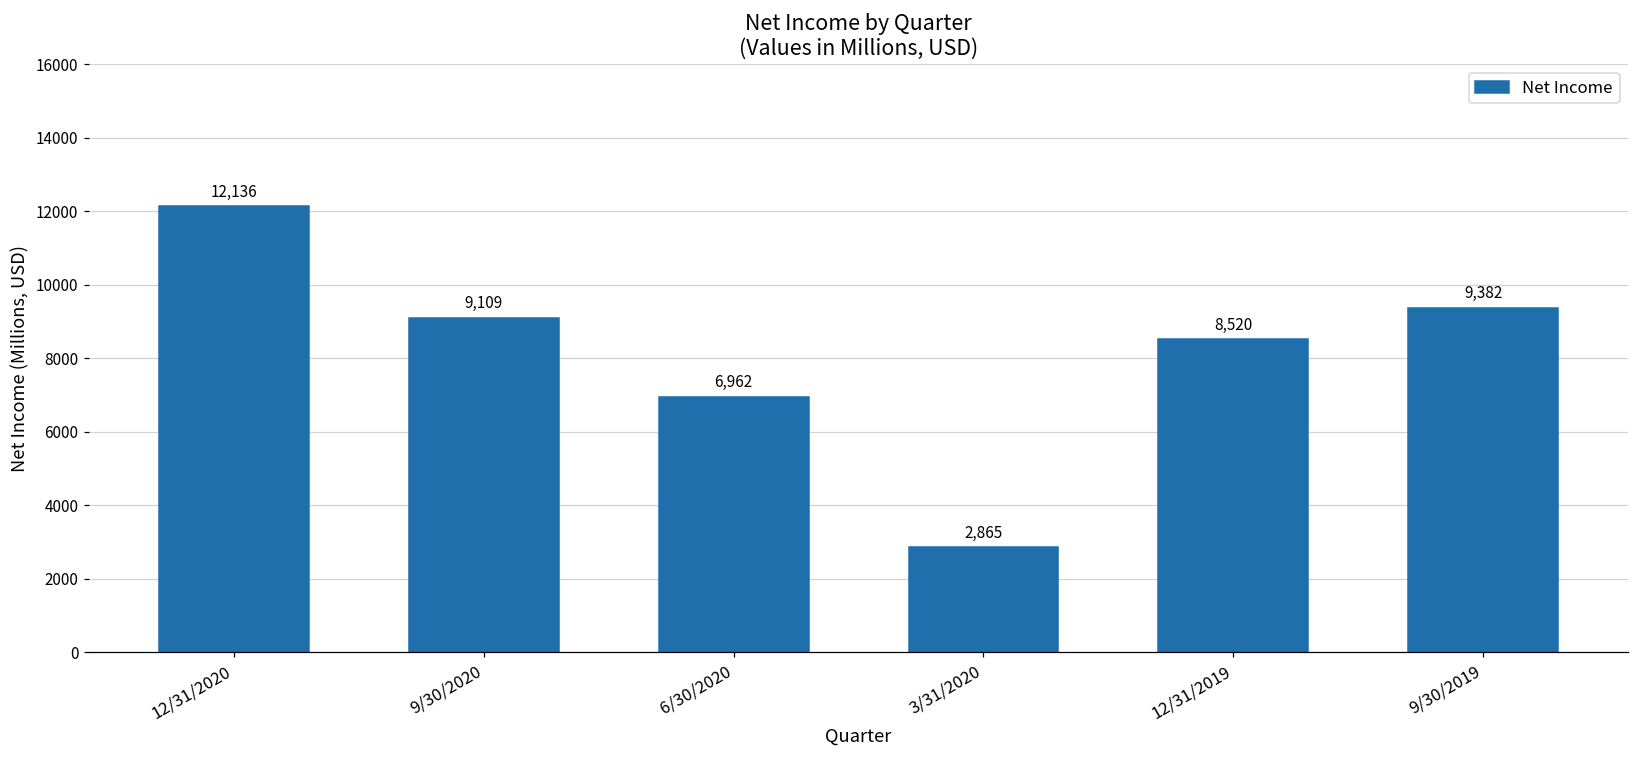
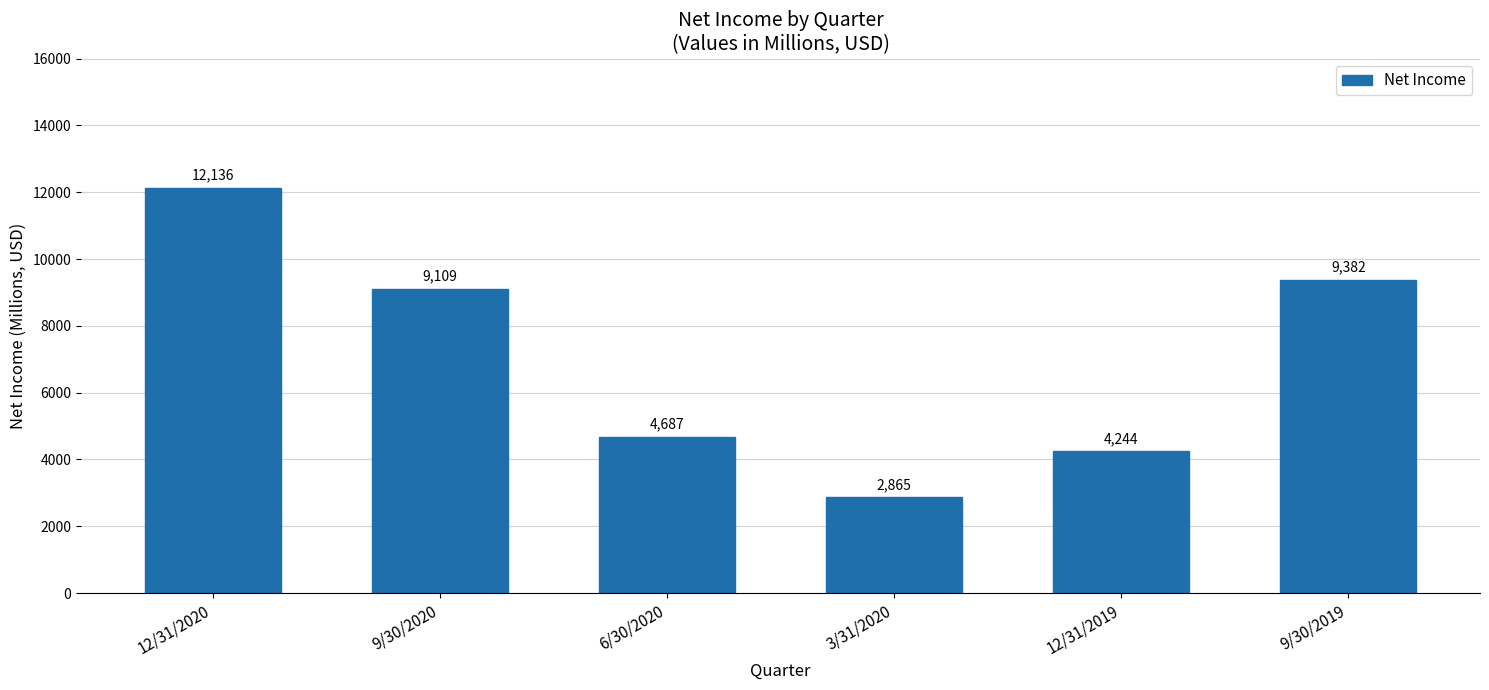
6/30/2020: 6,962 -> 4,687
12/31/2019: 8,520 -> 4,244
